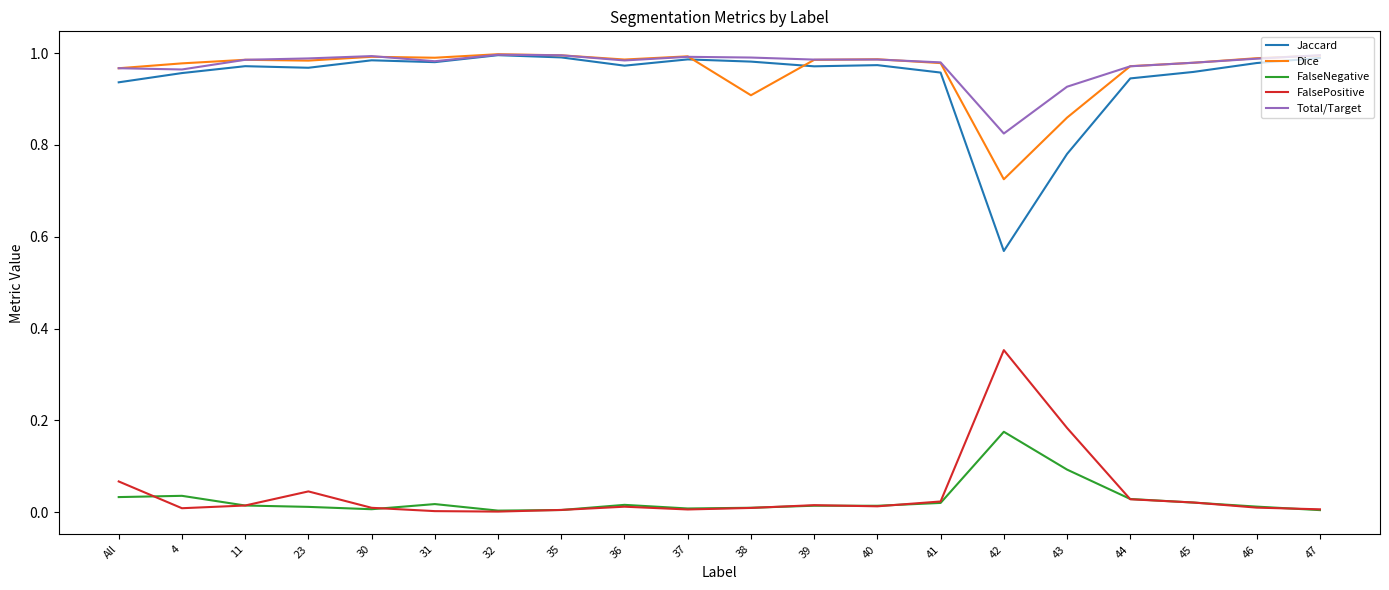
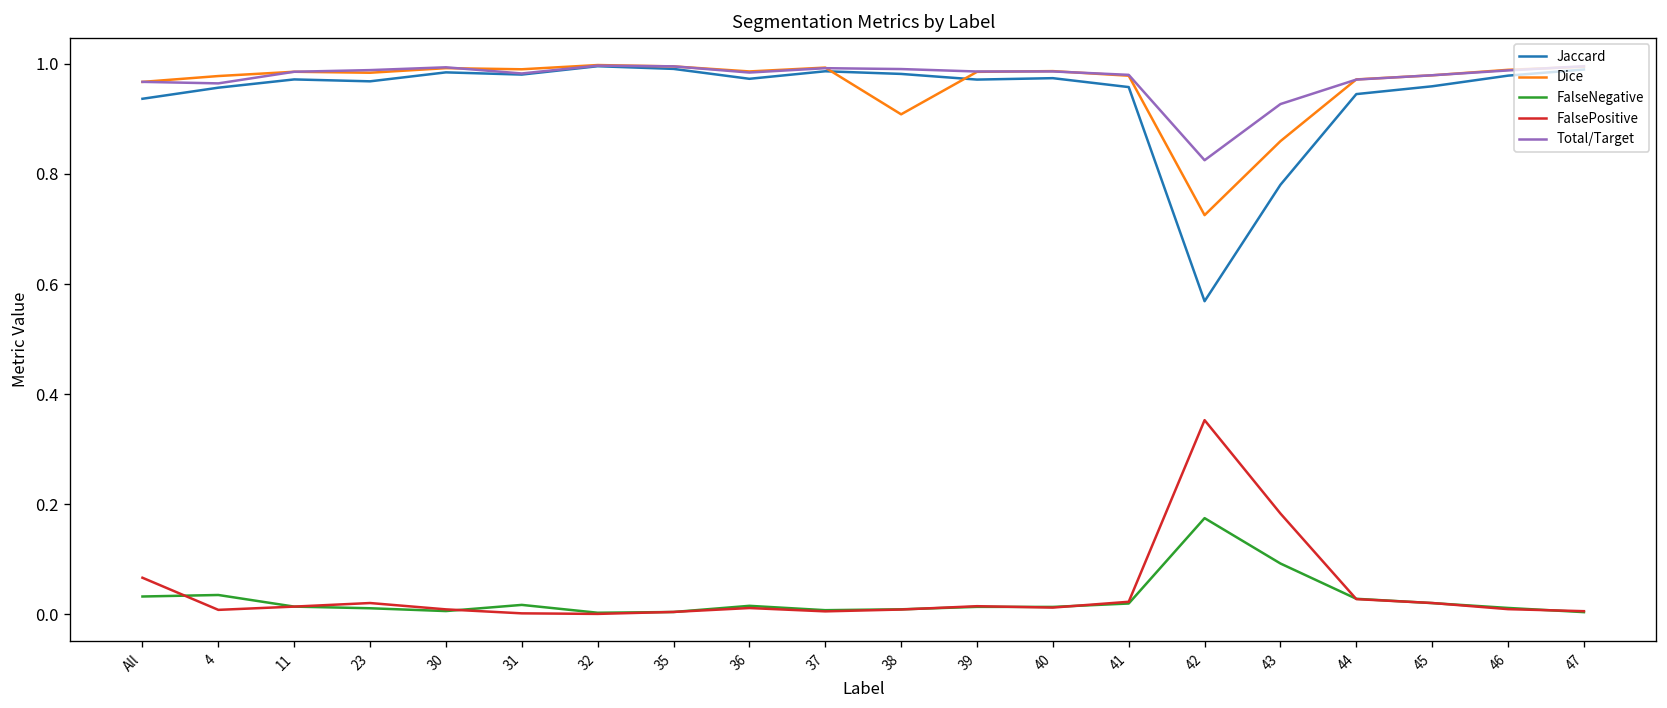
FalsePositive, 23: 0.05 -> 0.02
